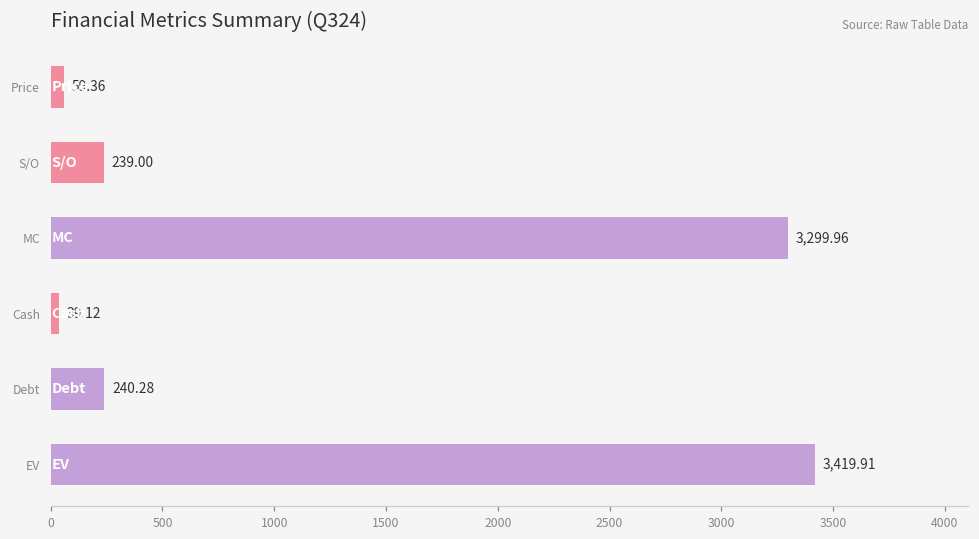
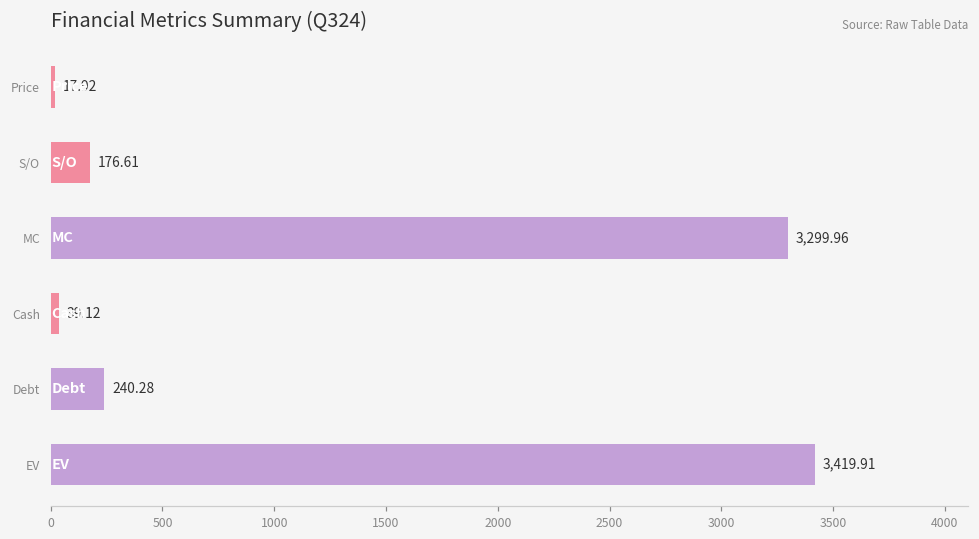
Price: 59.36 -> 17.92
S/O: 239.00 -> 176.61
